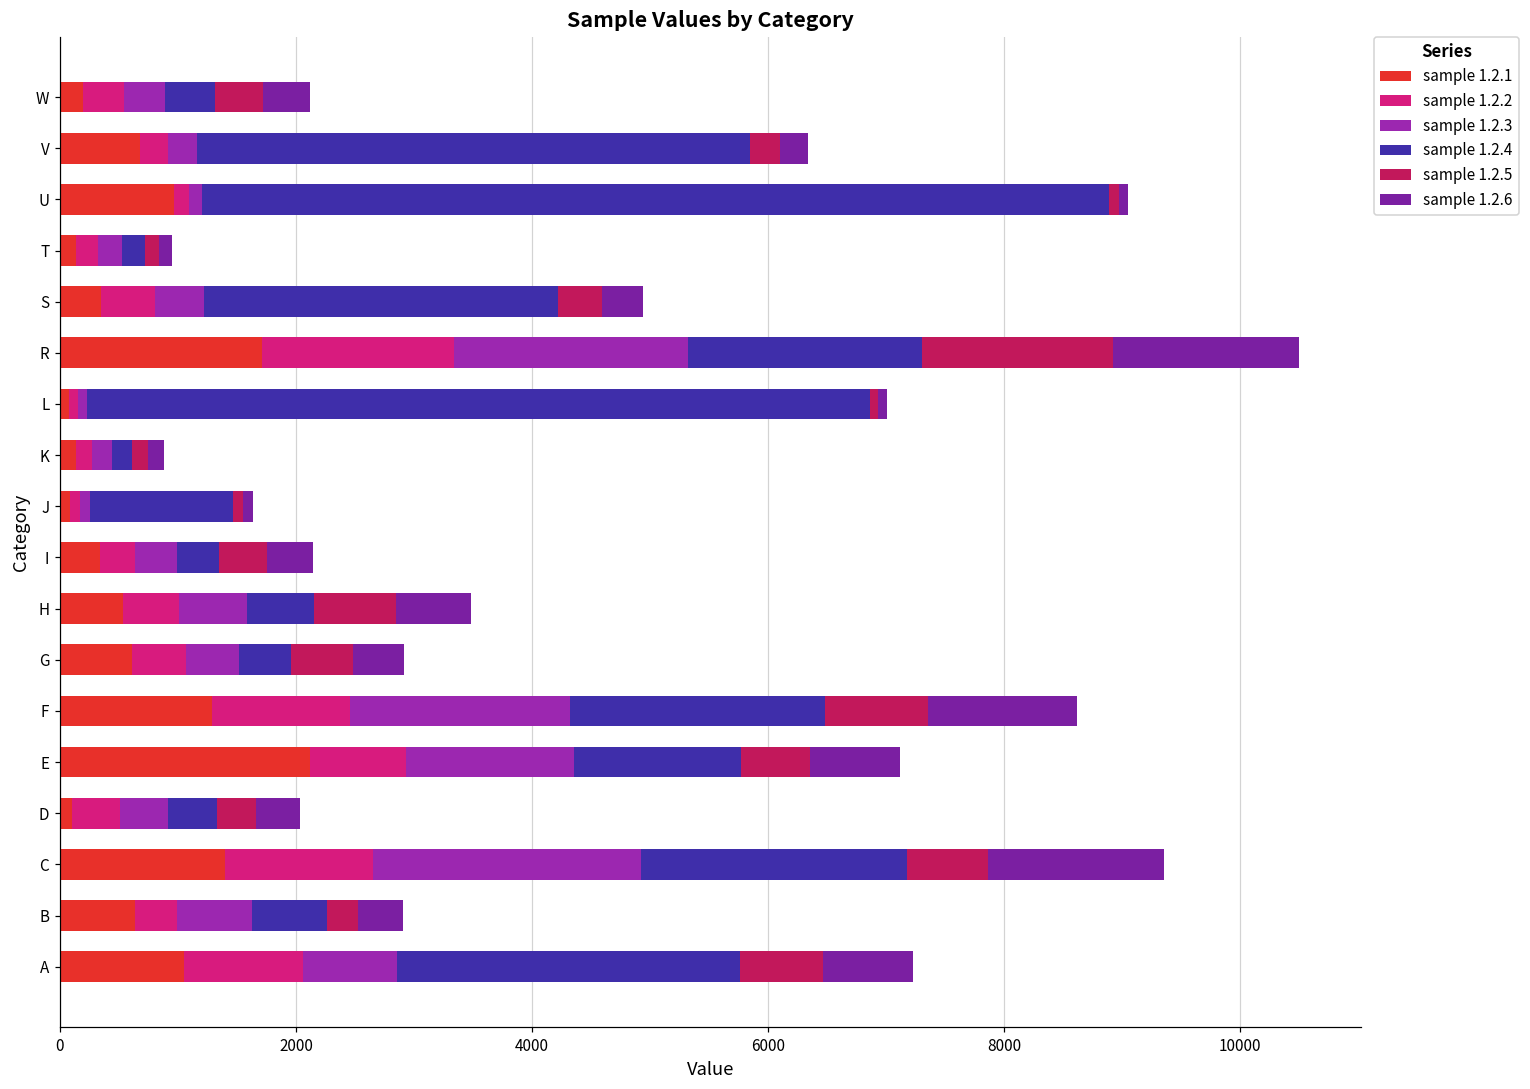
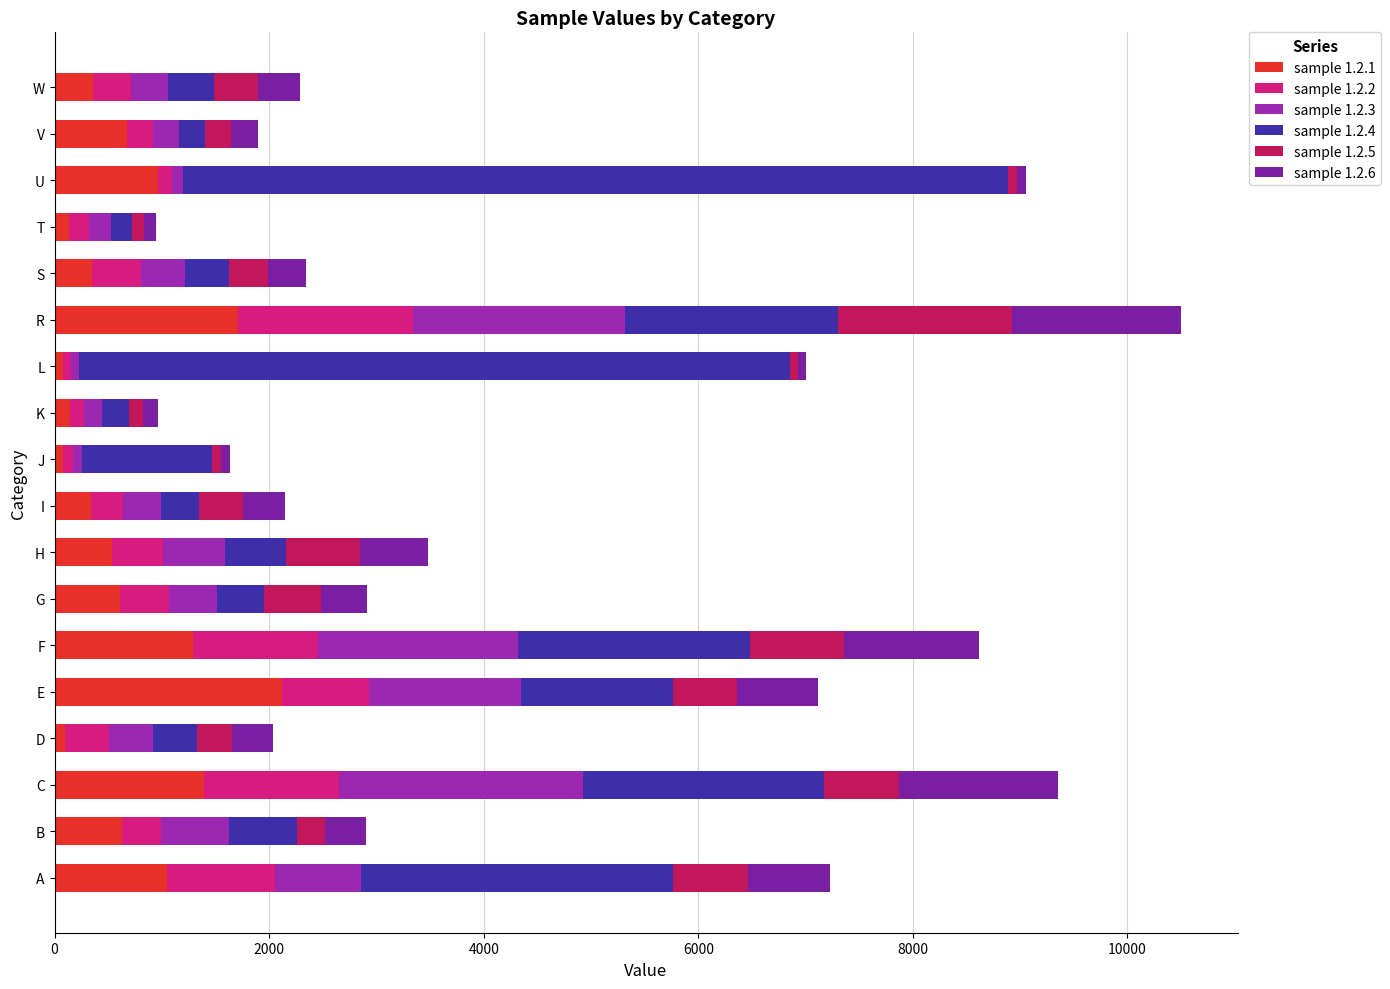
sample 1.2.1, W: 190 -> 360
sample 1.2.4, V: 4690 -> 240
sample 1.2.4, S: 3000 -> 410
sample 1.2.4, K: 170 -> 250
